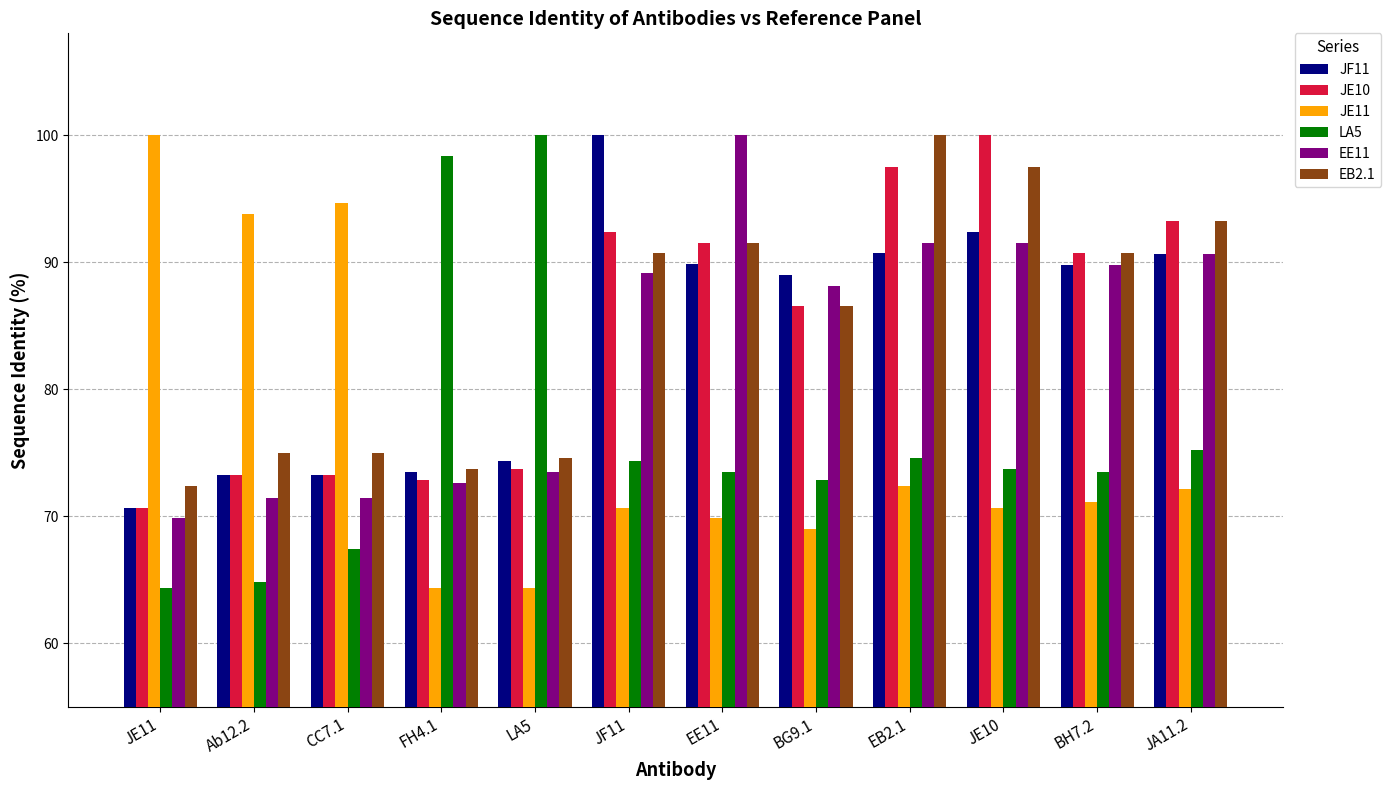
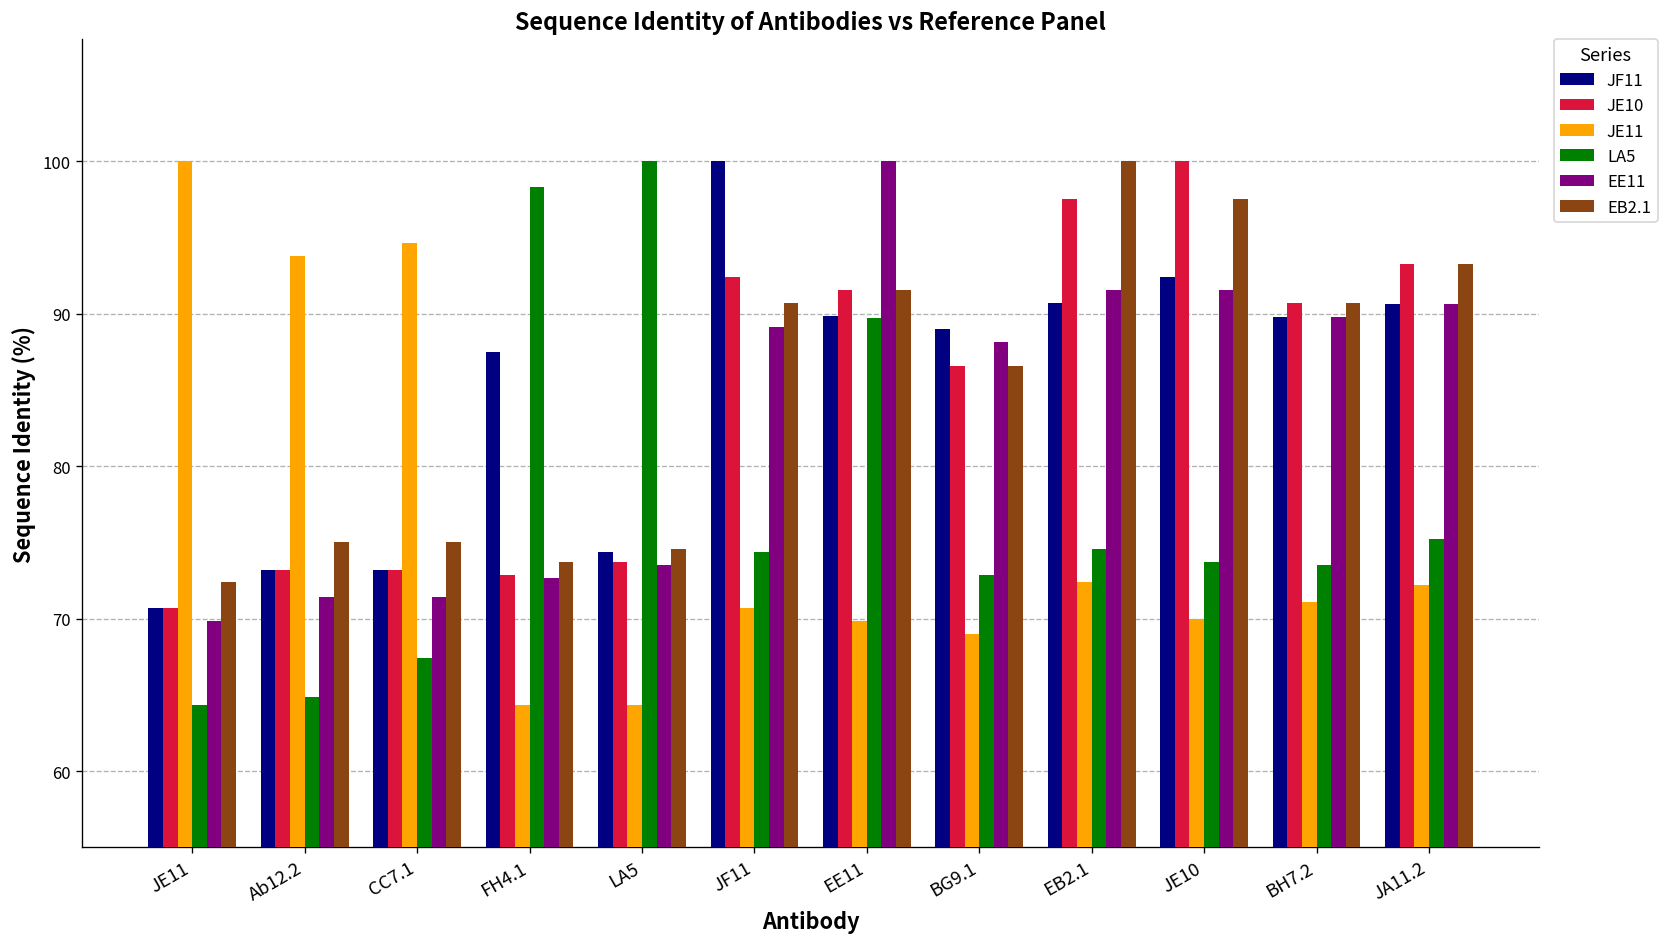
JF11, FH4.1: 73.5 -> 87.5
LA5, EE11: 73.5 -> 89.7
JE11, JE10: 70.7 -> 70.0
